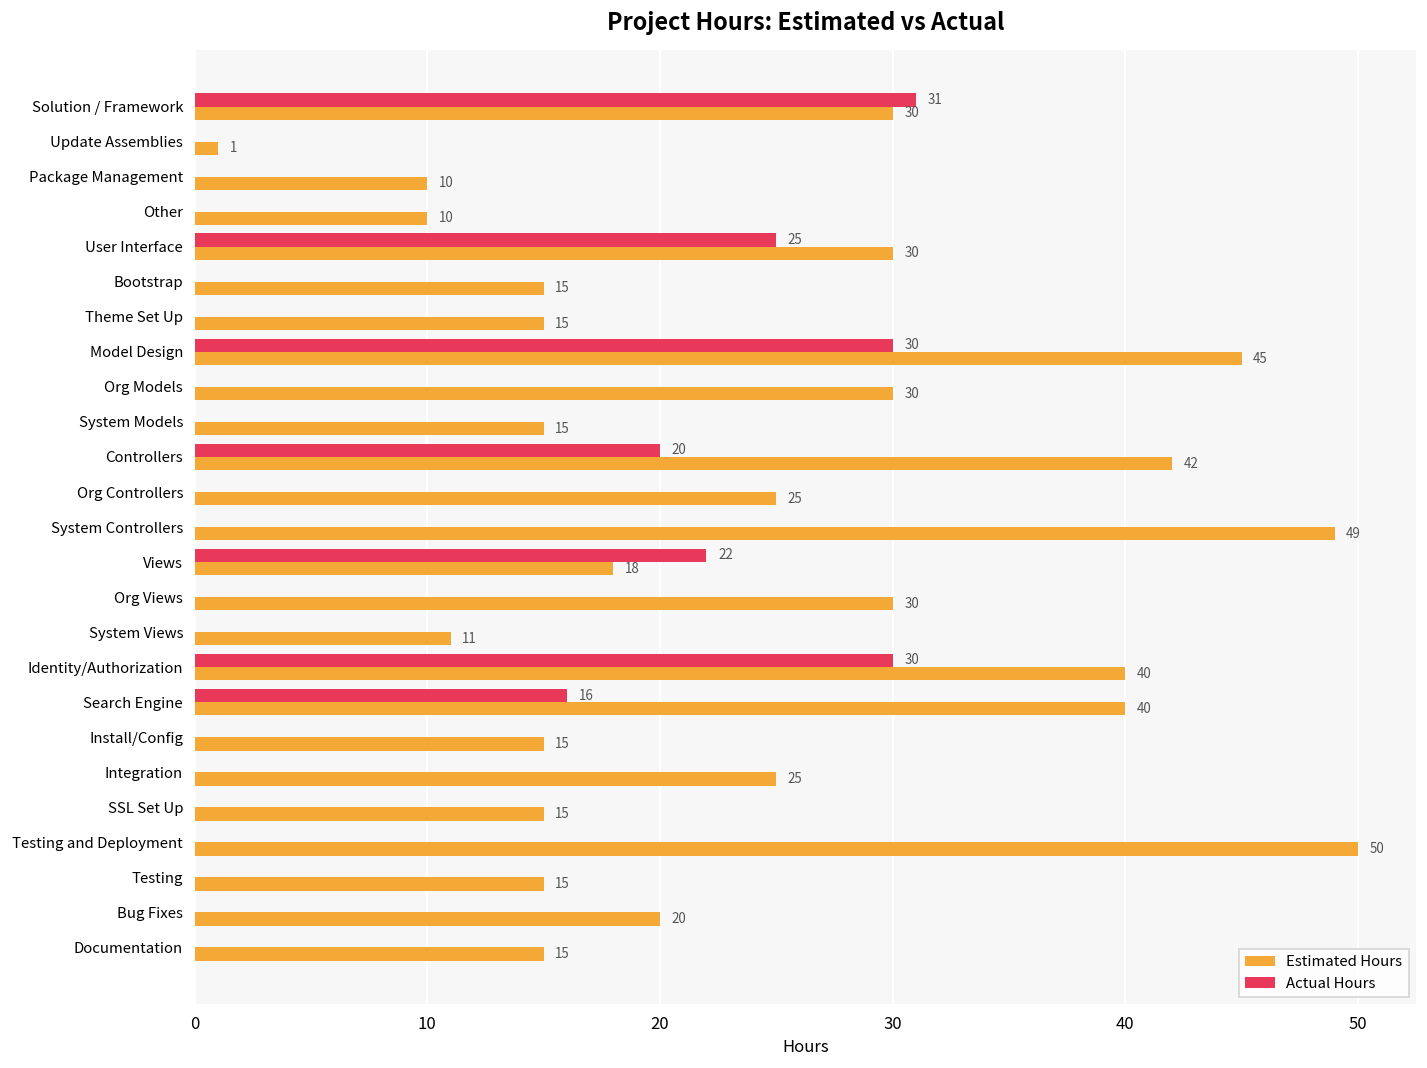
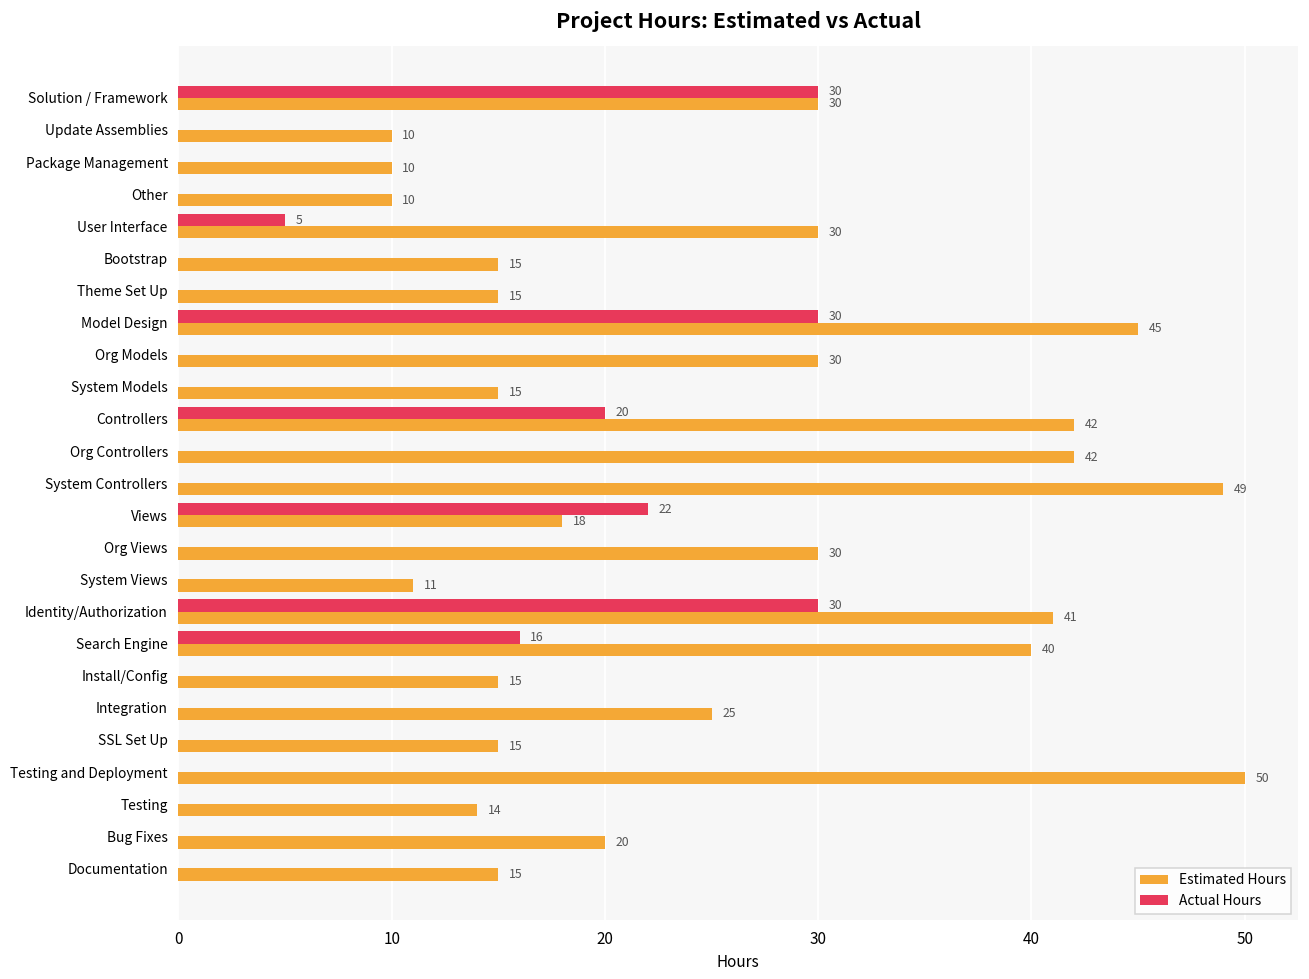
Actual Hours, Solution / Framework: 31 -> 30
Estimated Hours, Update Assemblies: 1 -> 10
Actual Hours, User Interface: 25 -> 5
Estimated Hours, Org Controllers: 25 -> 42
Estimated Hours, Identity/Authorization: 40 -> 41
Estimated Hours, Testing: 15 -> 14
